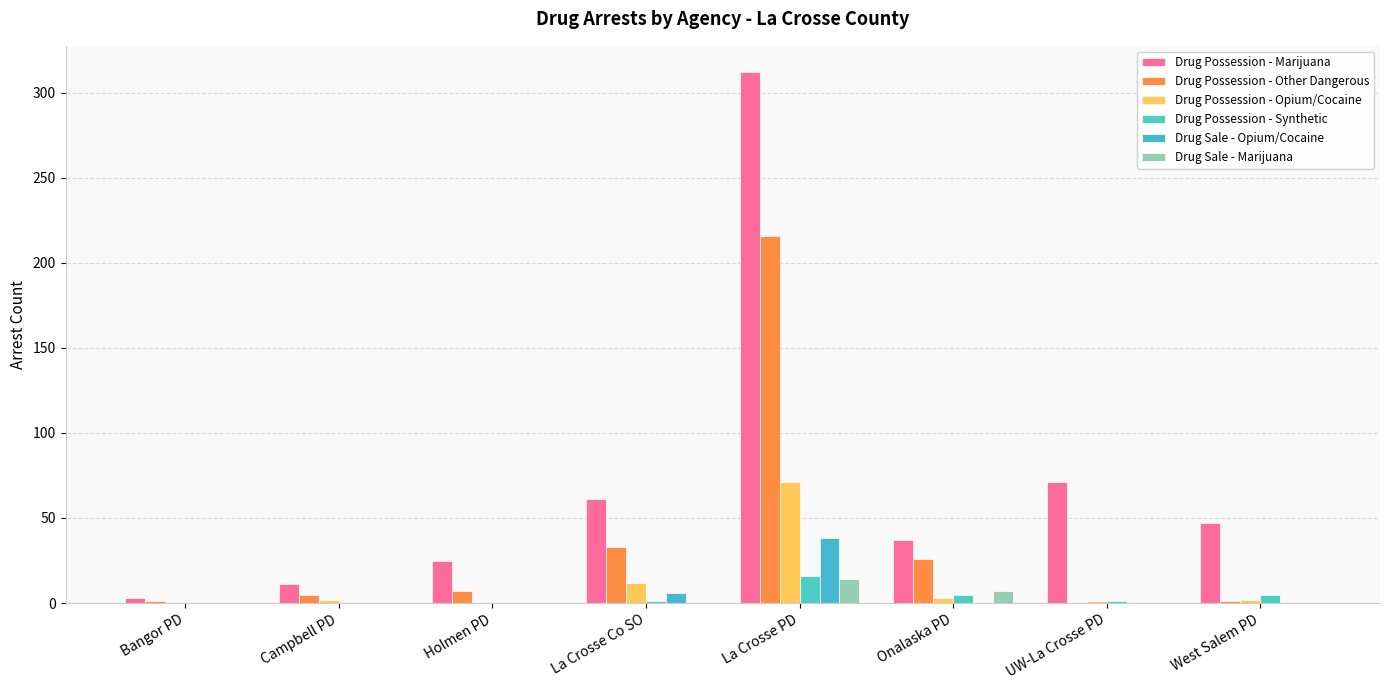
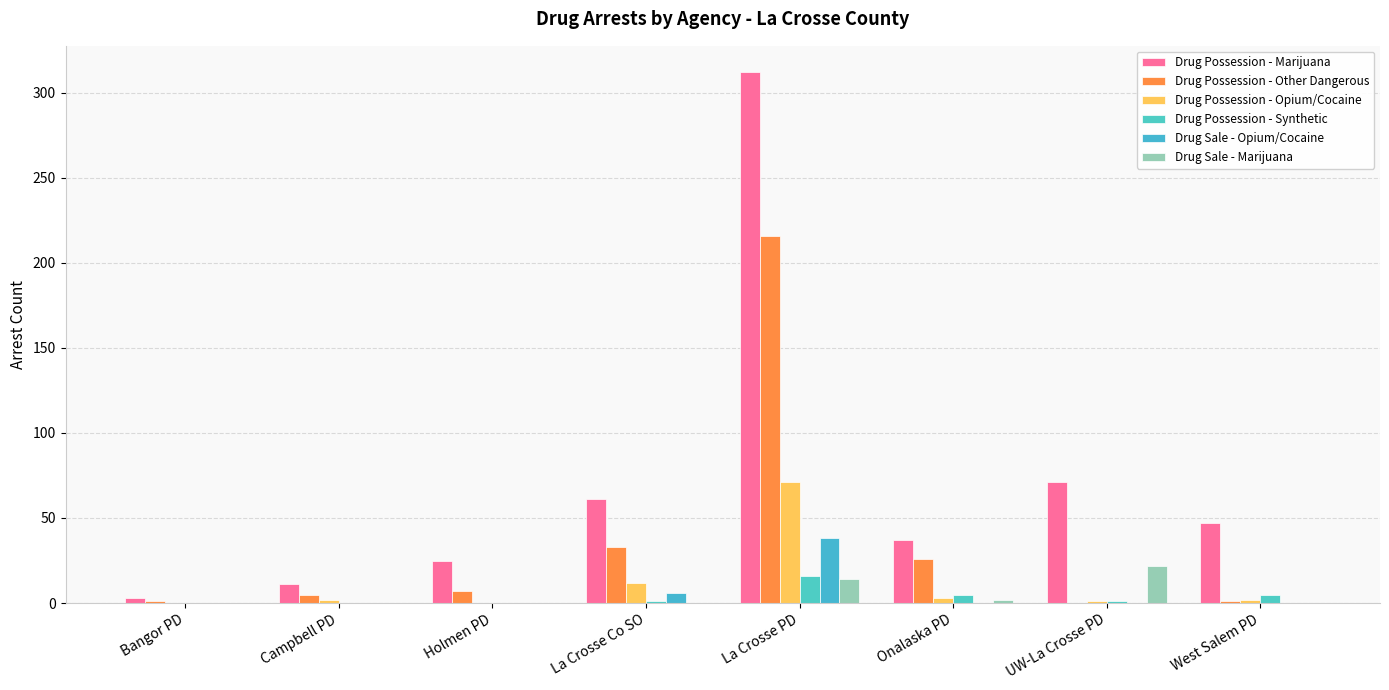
Drug Sale - Marijuana, Onalaska PD: 7 -> 2
Drug Sale - Marijuana, UW-La Crosse PD: 0 -> 22
